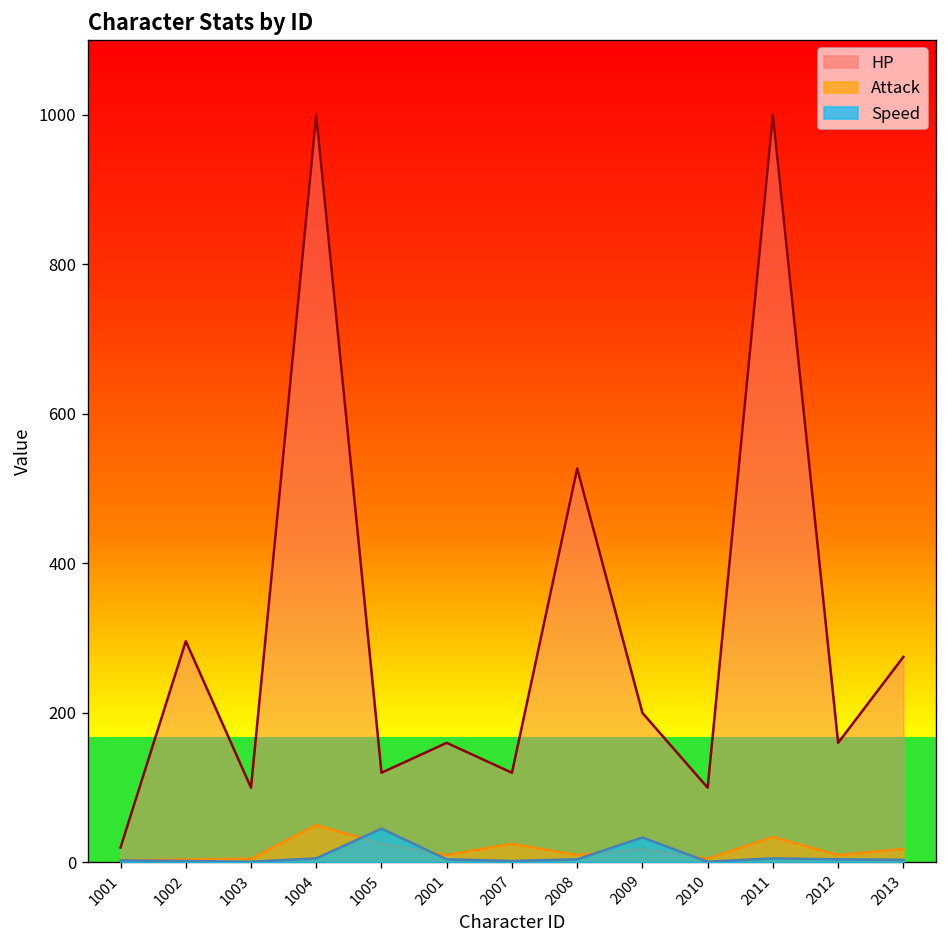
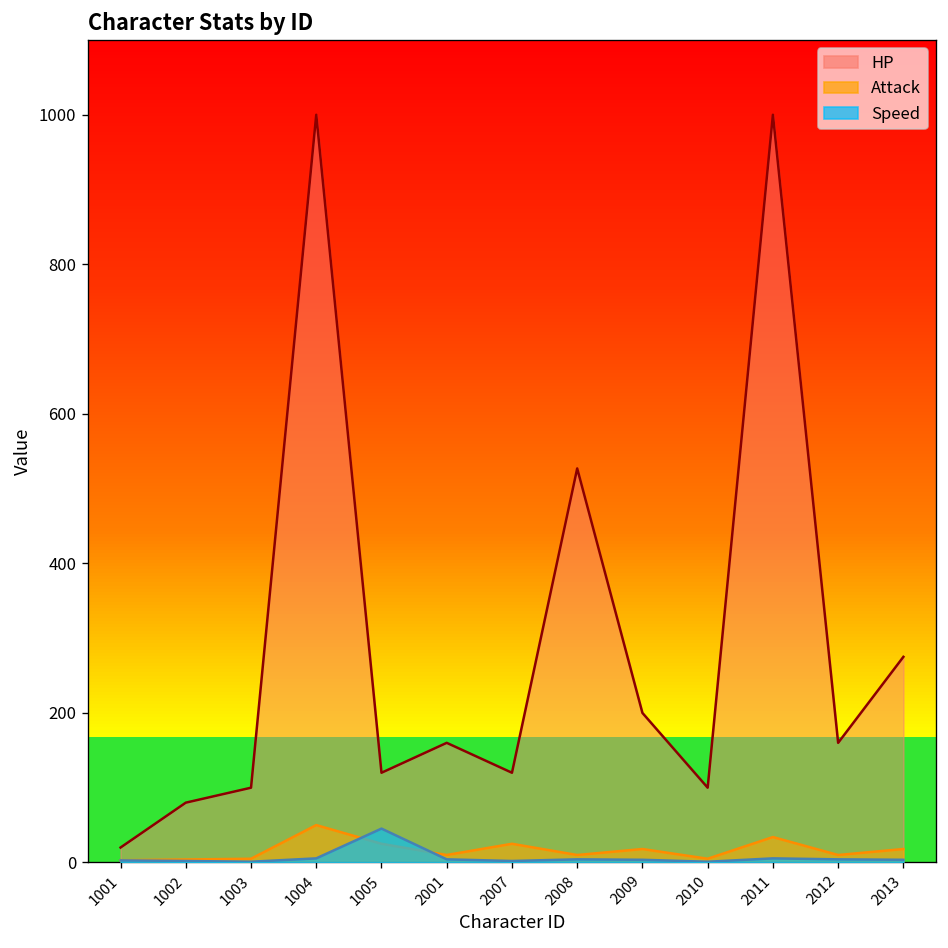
HP, 1002: 300 -> 80
Speed, 2009: 30 -> 0
